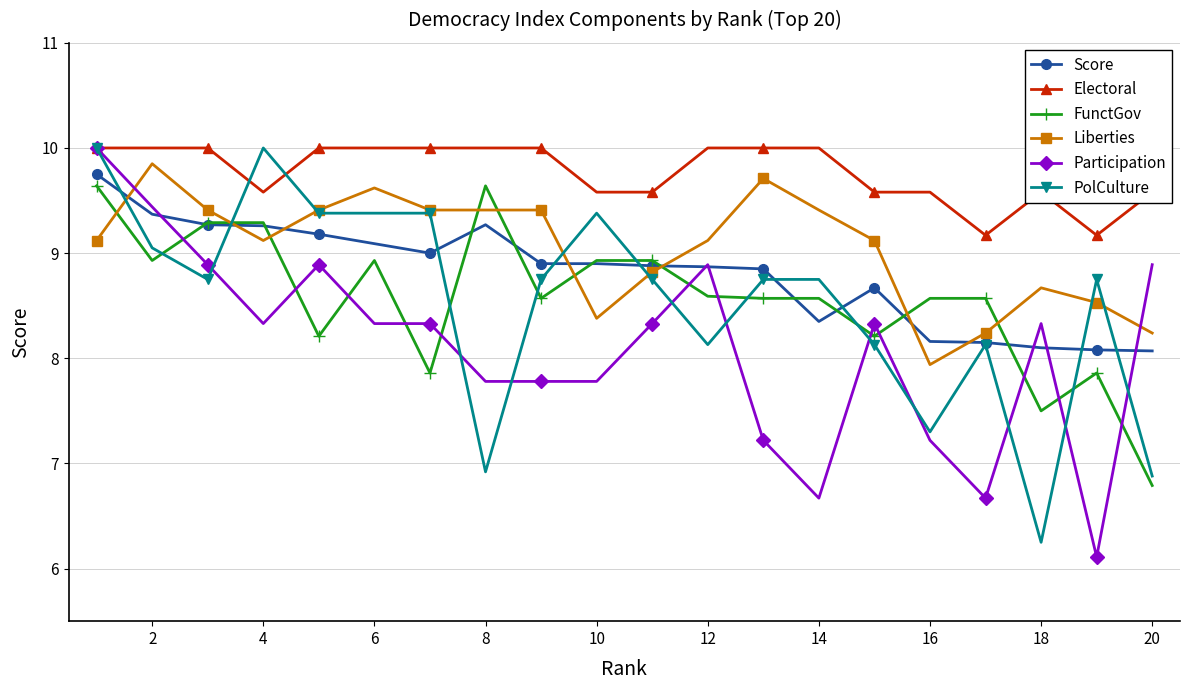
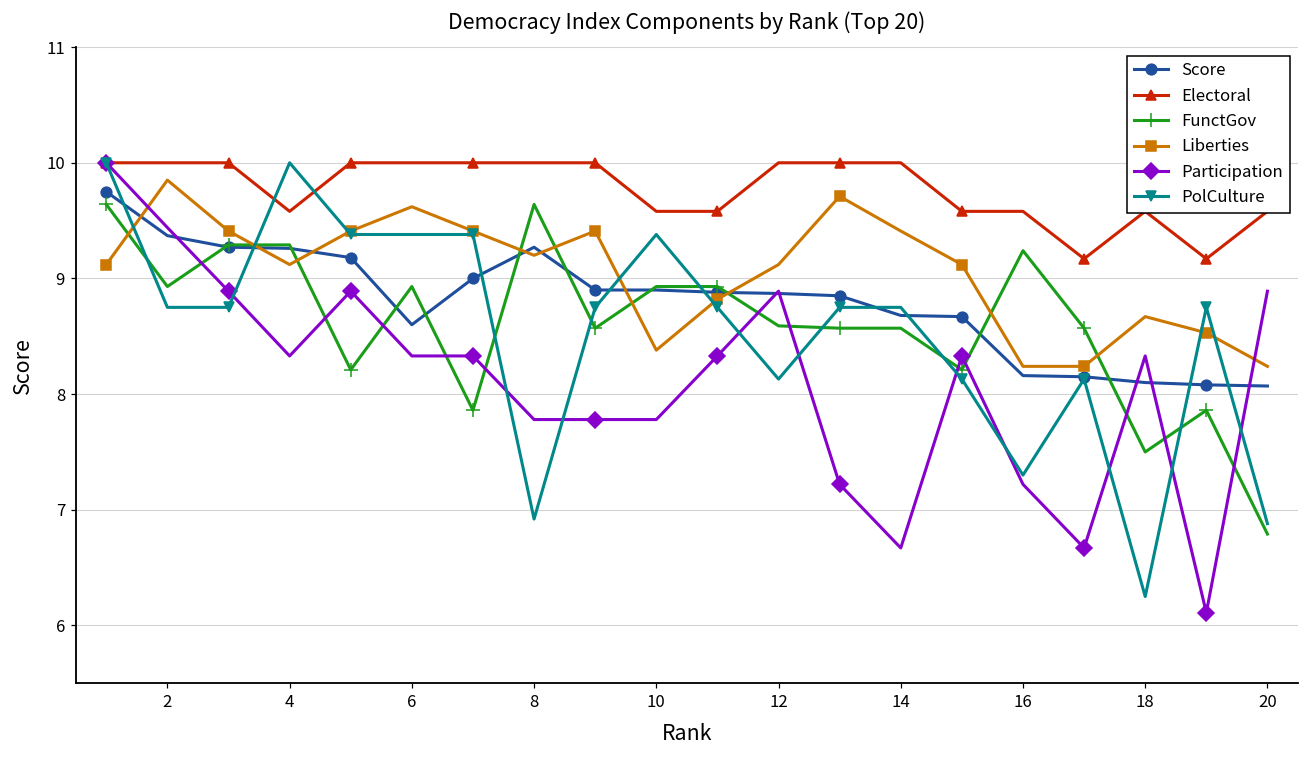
PolCulture, 2: 9.05 -> 8.75
Score, 6: 9.09 -> 8.60
Liberties, 8: 9.41 -> 9.20
Score, 14: 8.35 -> 8.68
FunctGov, 16: 8.57 -> 9.24
Liberties, 16: 7.94 -> 8.24
